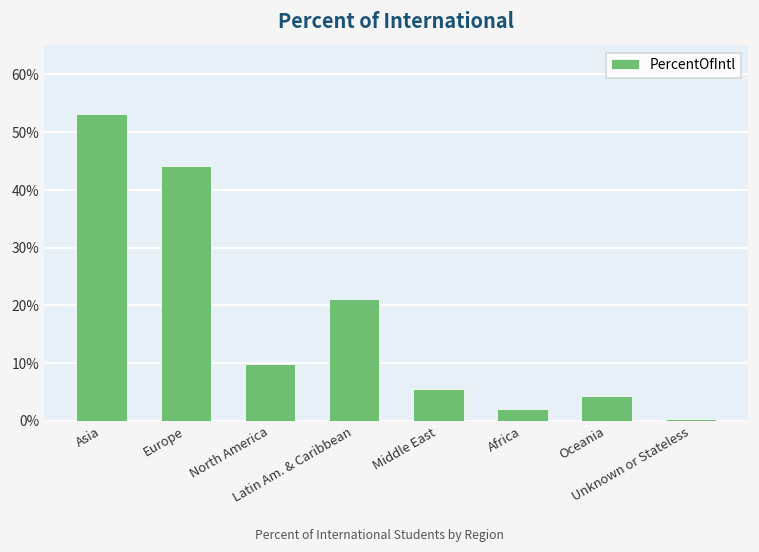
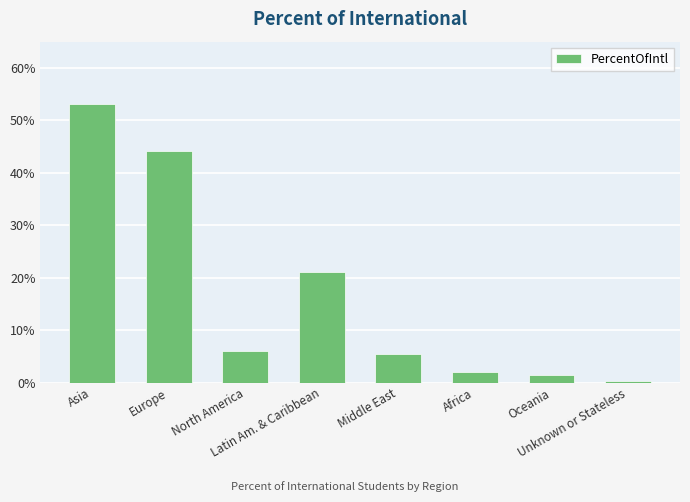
North America: 10% -> 6%
Oceania: 4% -> 2%
